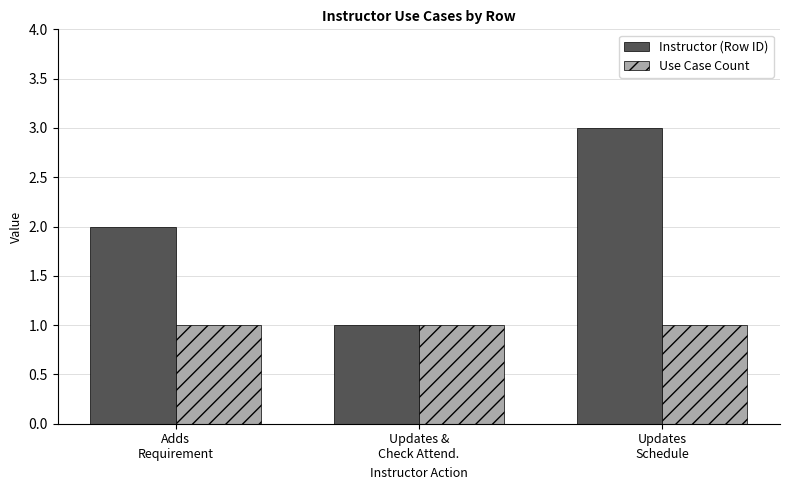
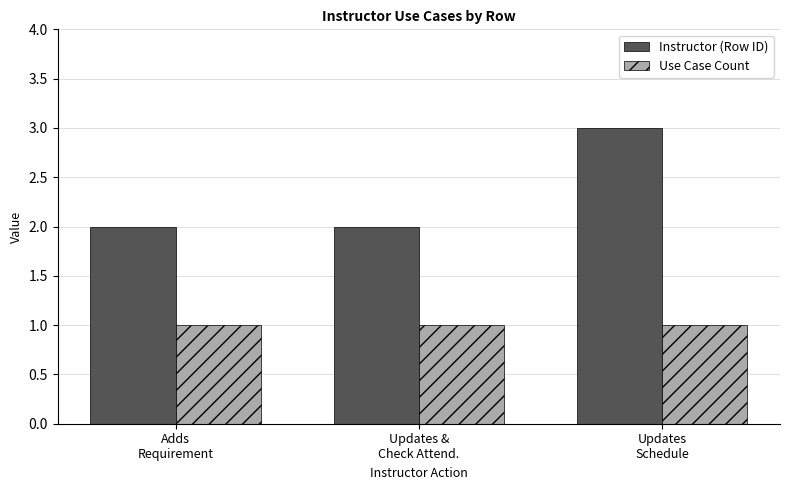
Instructor (Row ID), Updates & Check Attend.: 1 -> 2
